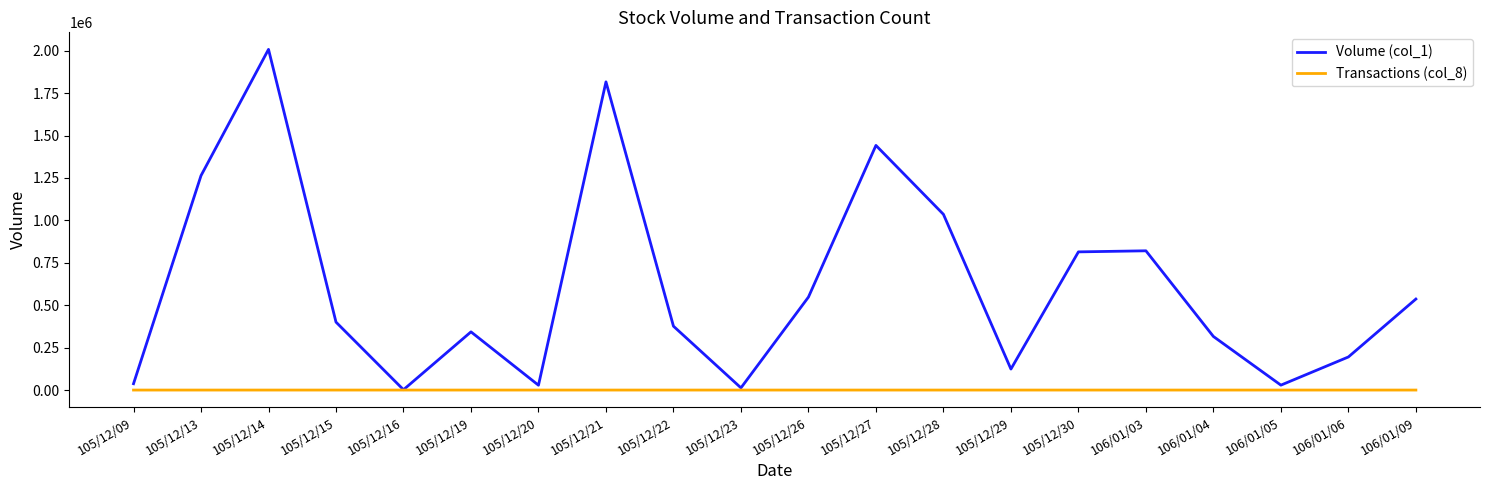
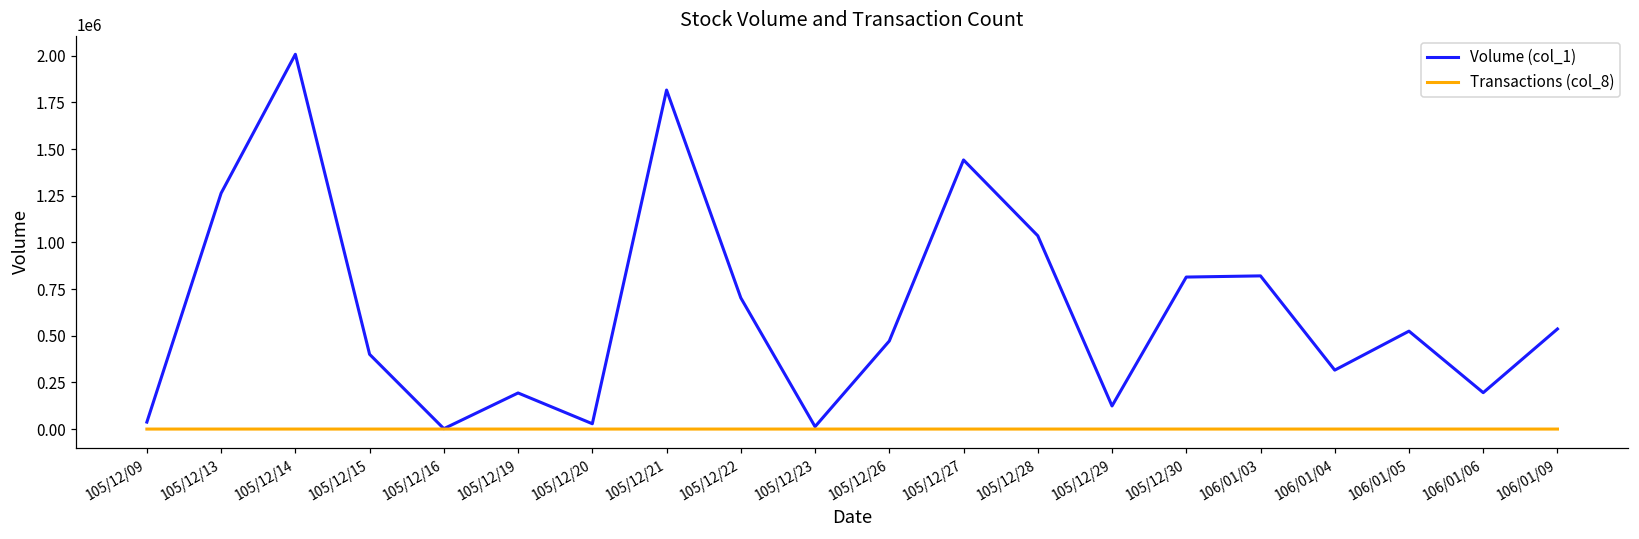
Volume (col_1), 105/12/19: 340000 -> 190000
Volume (col_1), 105/12/22: 380000 -> 700000
Volume (col_1), 105/12/26: 550000 -> 470000
Volume (col_1), 106/01/05: 30000 -> 520000
